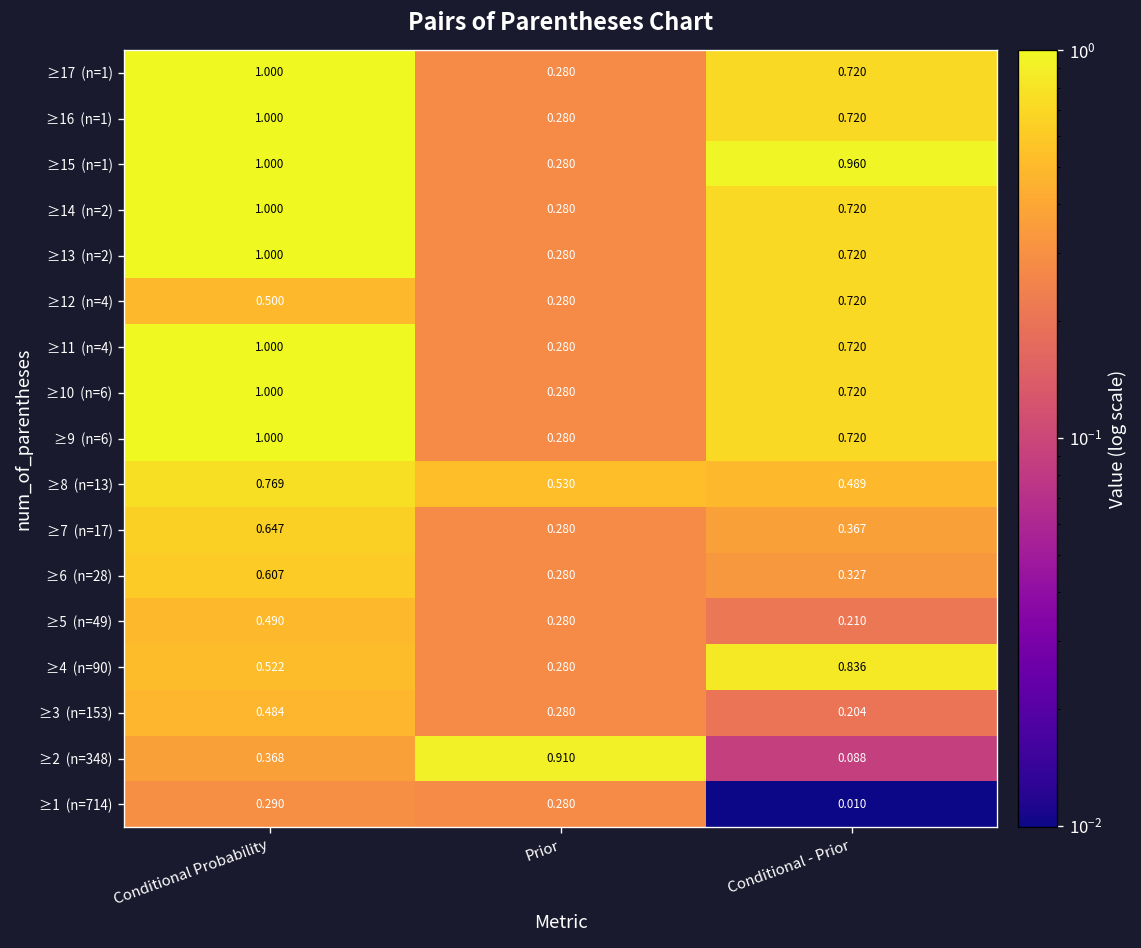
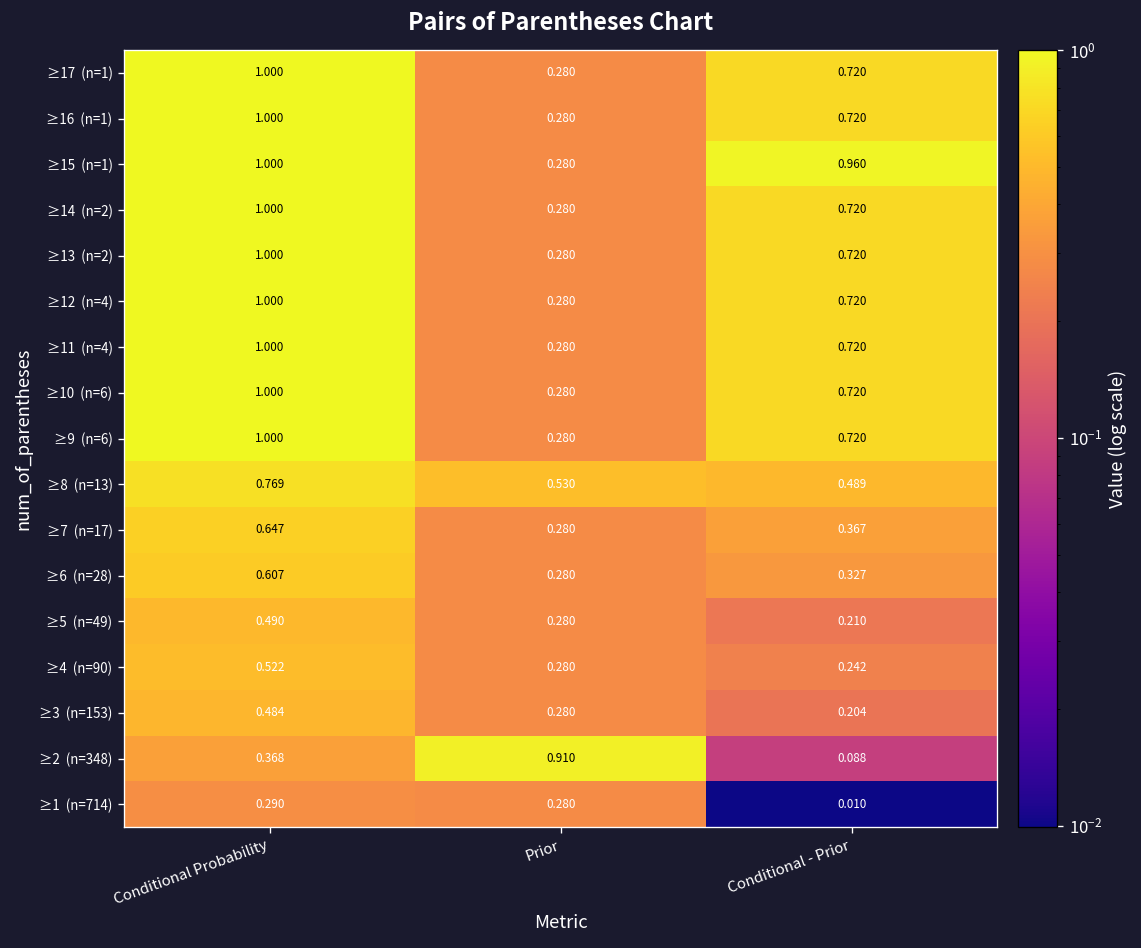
≥12 (n=4), Conditional Probability: 0.500 -> 1.000
≥4 (n=90), Conditional - Prior: 0.836 -> 0.242
